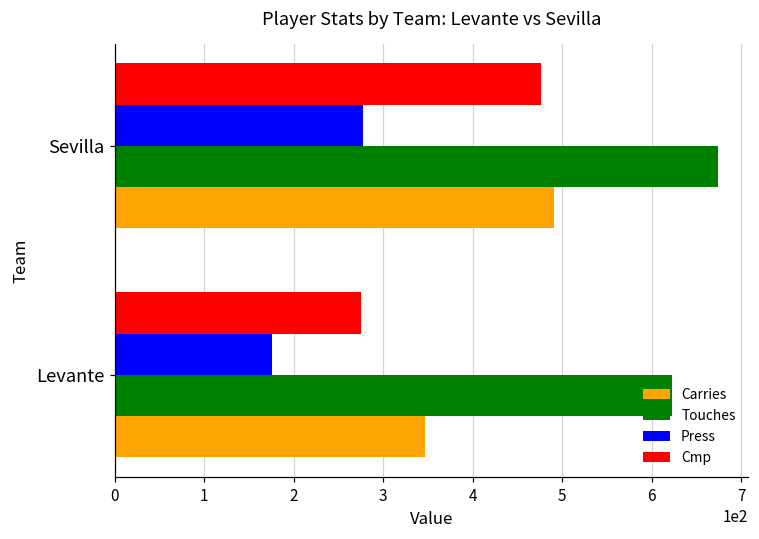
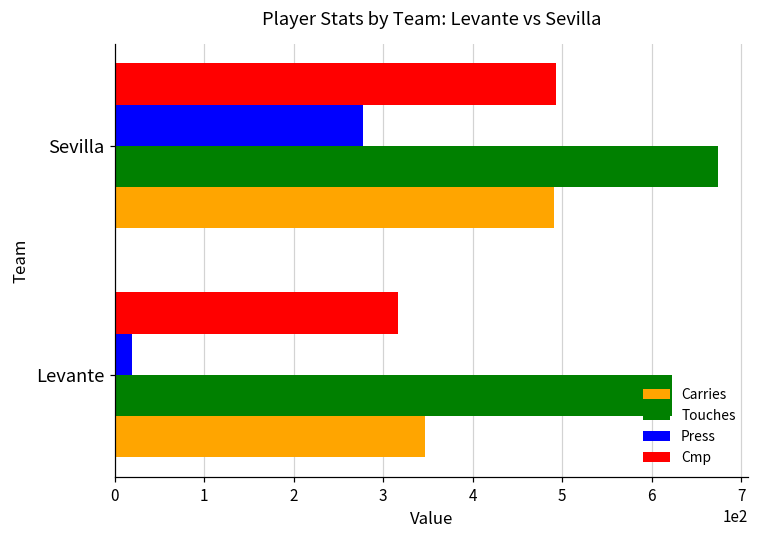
Cmp, Sevilla: 480 -> 490
Cmp, Levante: 280 -> 320
Press, Levante: 180 -> 20
